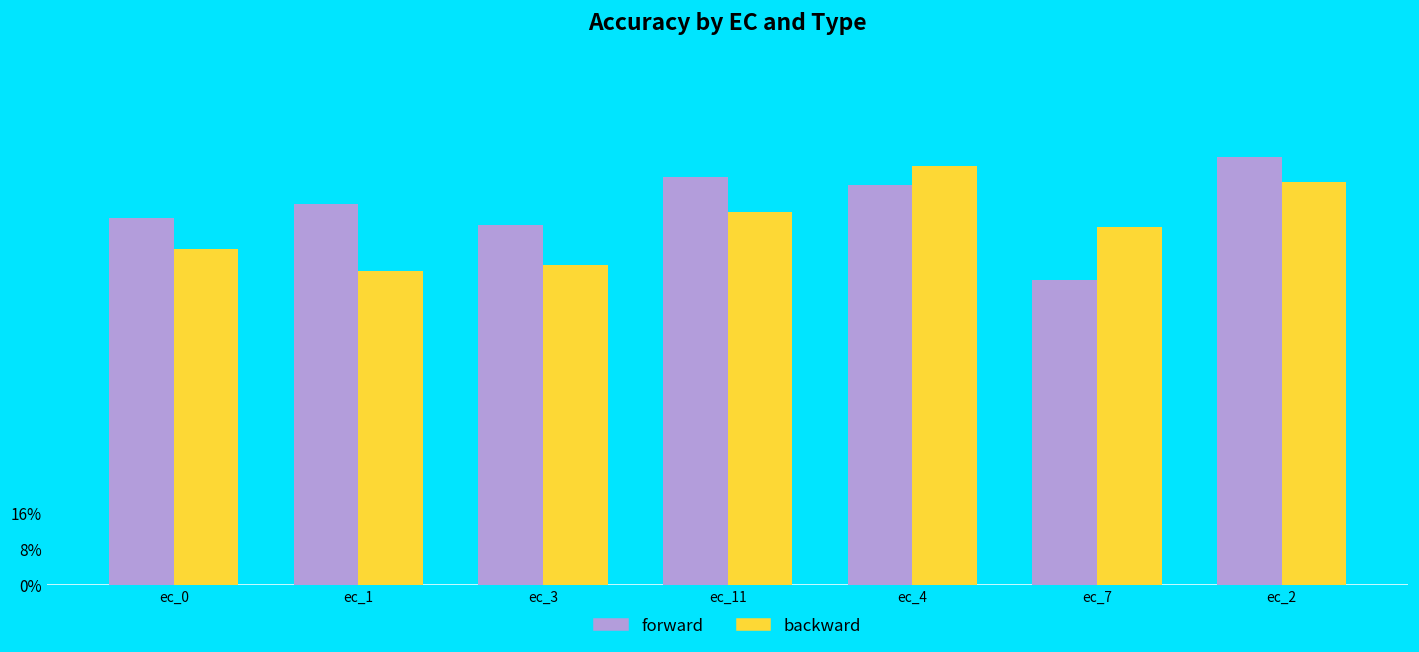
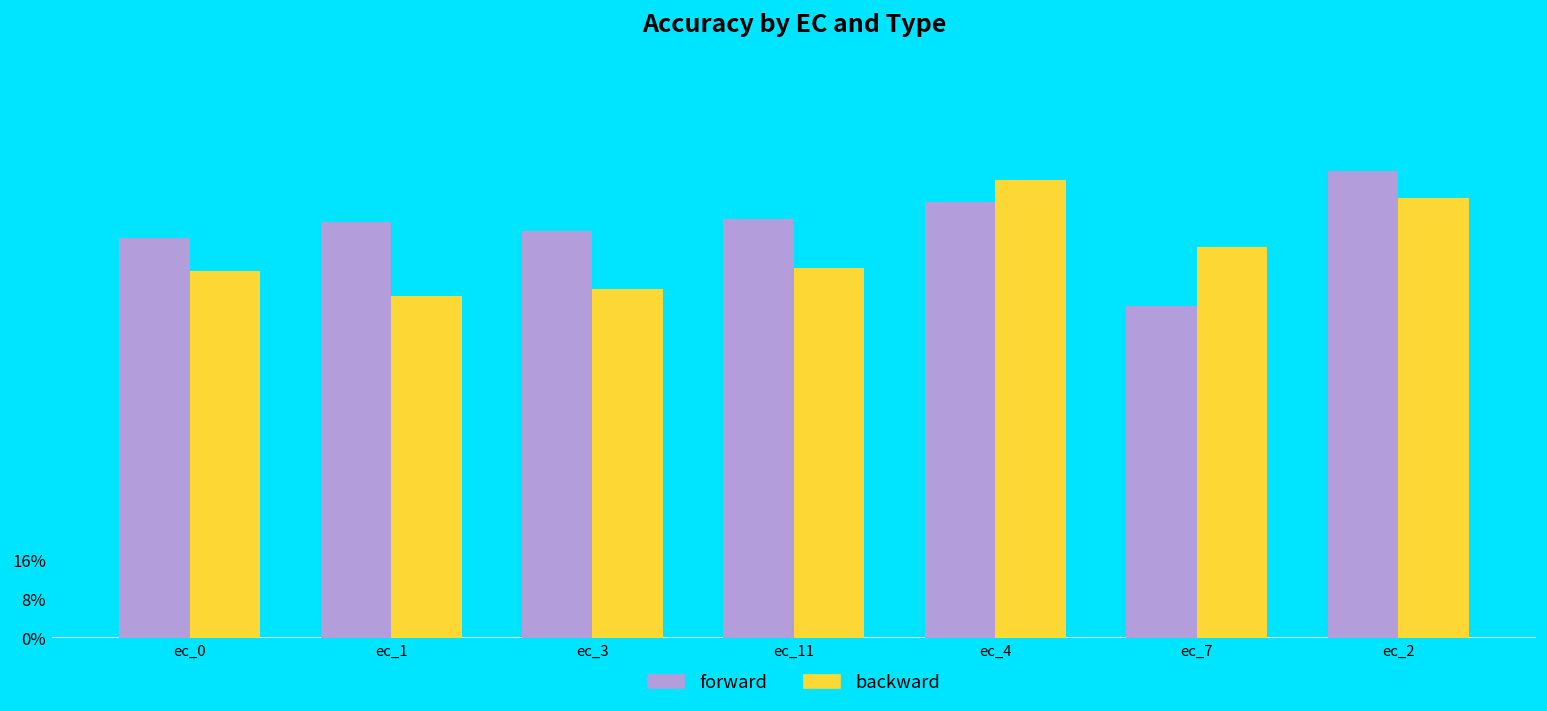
forward, ec_3: 80% -> 83%
forward, ec_11: 91% -> 86%
backward, ec_11: 83% -> 76%
